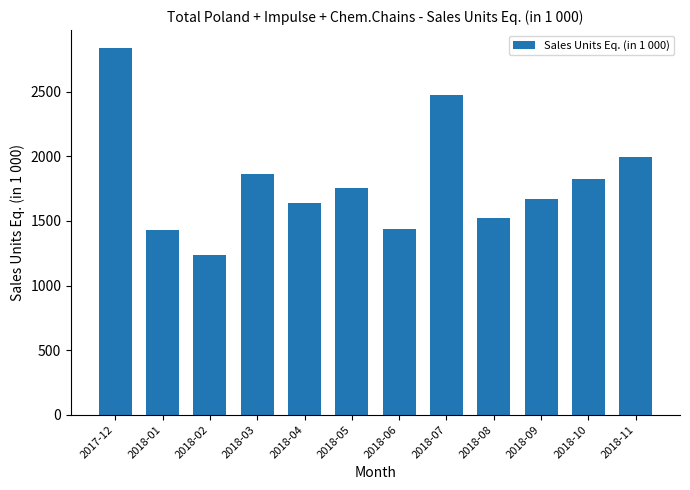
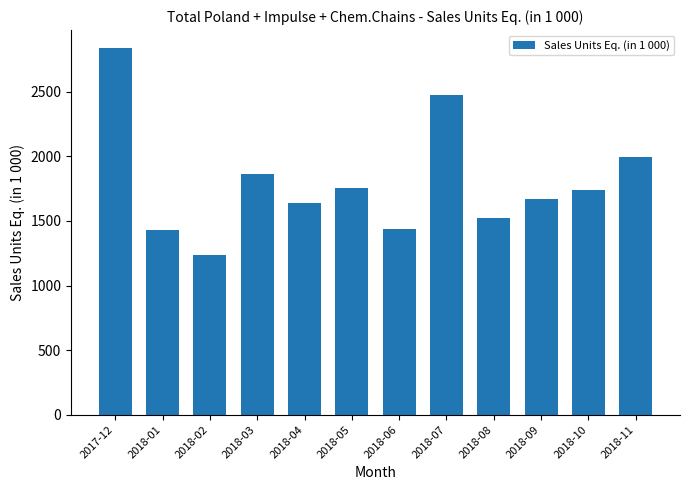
2018-10: 1820 -> 1740
